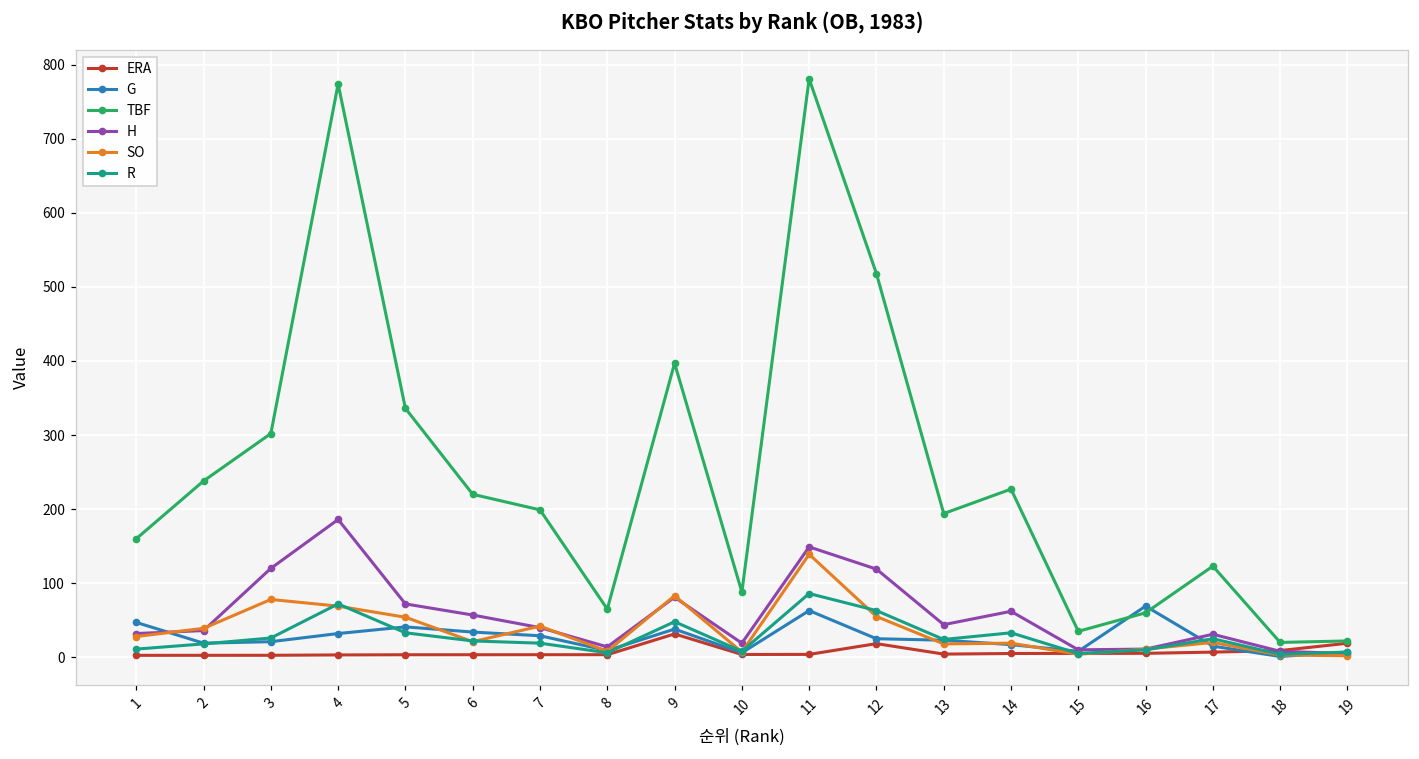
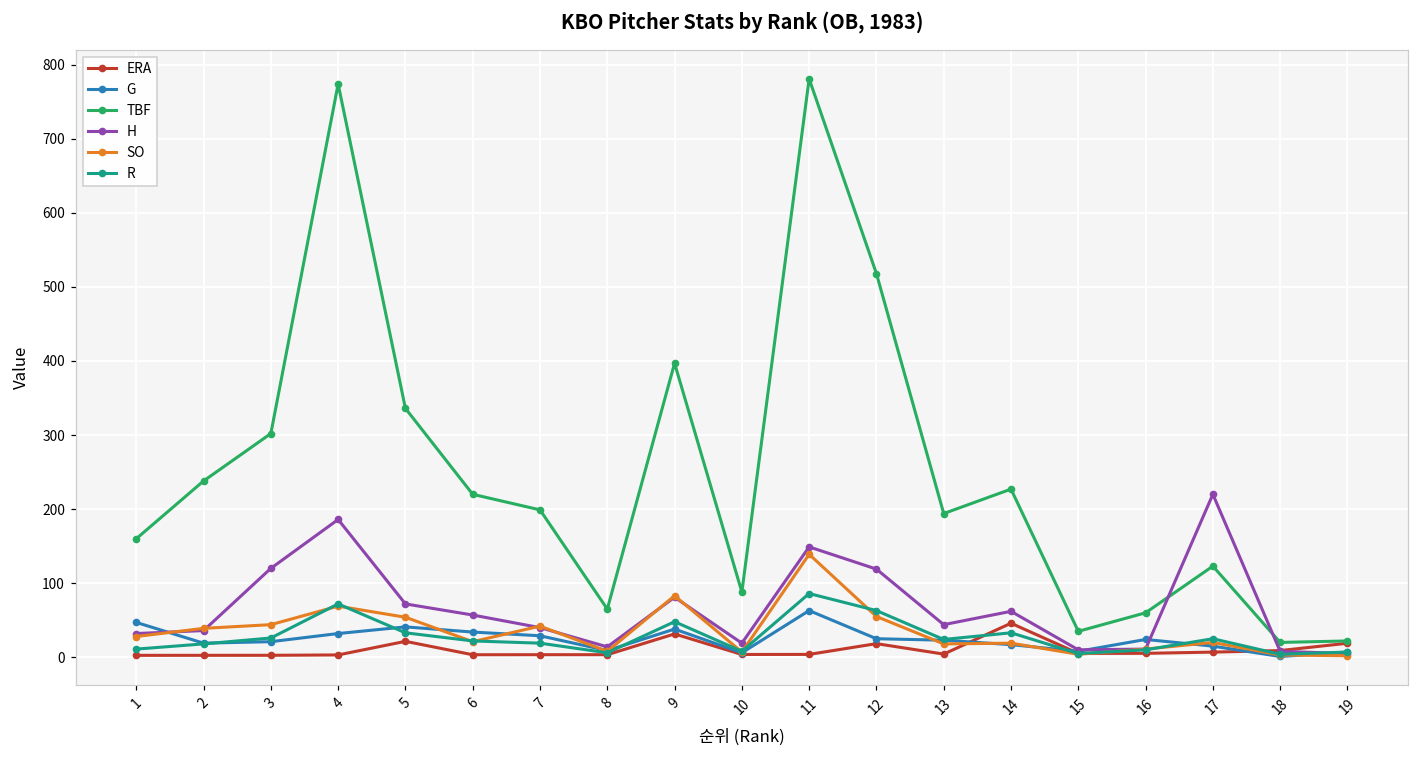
SO, 3: 80 -> 40
ERA, 5: 0 -> 20
ERA, 14: 10 -> 50
G, 16: 70 -> 20
H, 17: 30 -> 220
